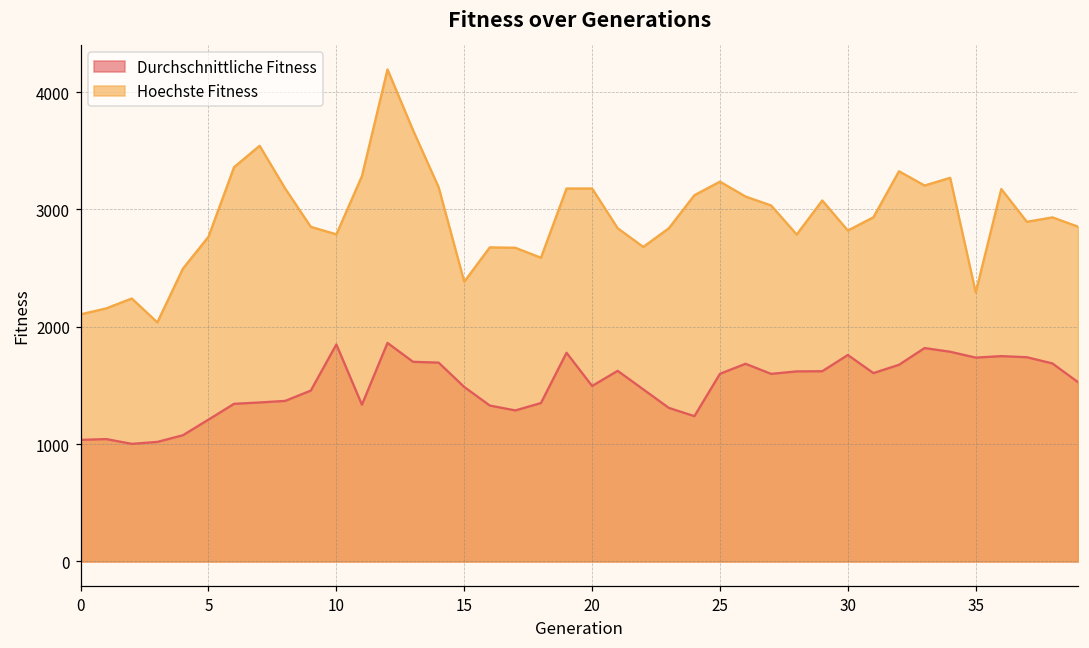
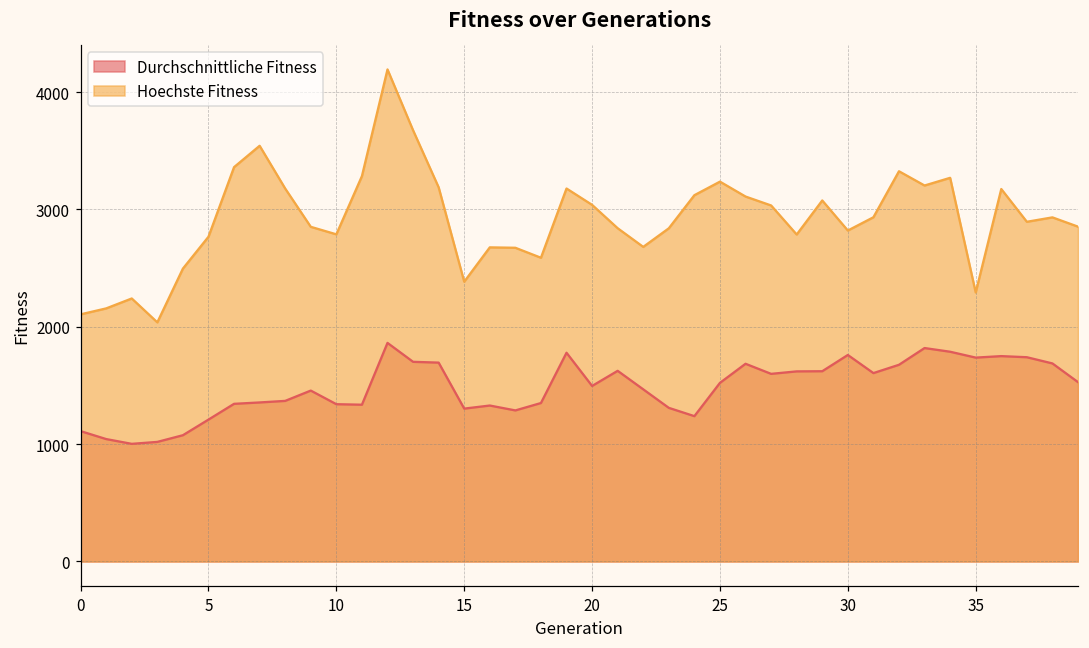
Durchschnittliche Fitness, 0: 1040 -> 1110
Durchschnittliche Fitness, 10: 1850 -> 1340
Durchschnittliche Fitness, 15: 1490 -> 1300
Hoechste Fitness, 20: 3180 -> 3040
Durchschnittliche Fitness, 25: 1600 -> 1520
